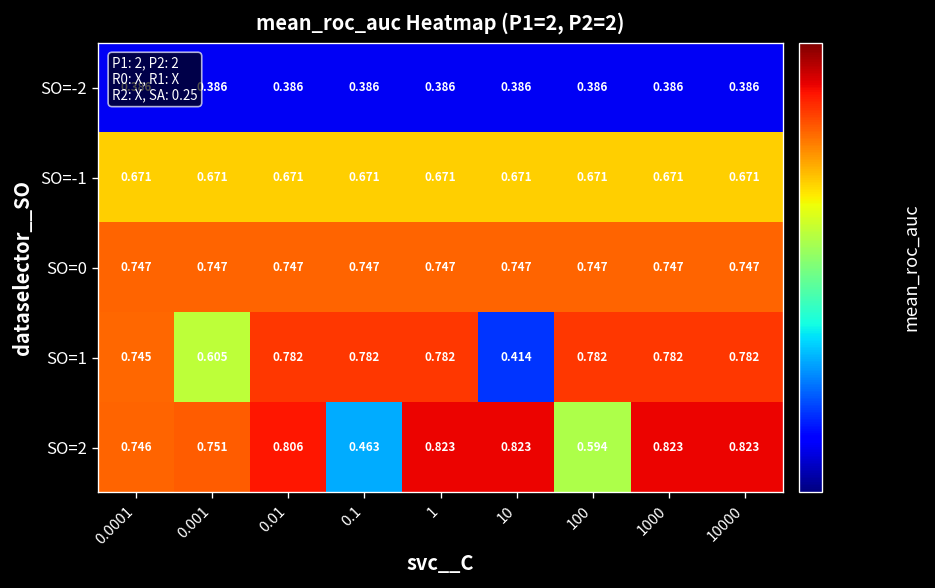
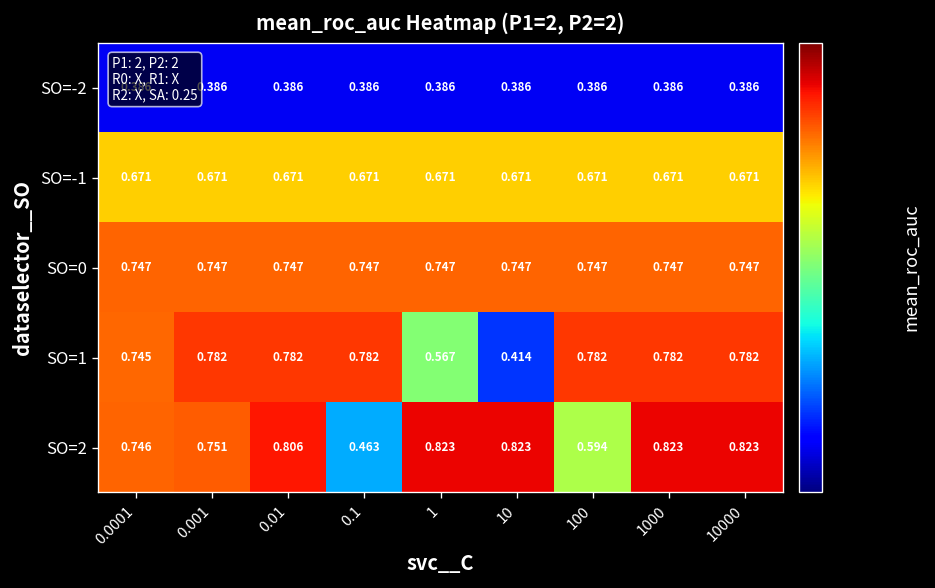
SO=1, 0.001: 0.605 -> 0.782
SO=1, 1: 0.782 -> 0.567
